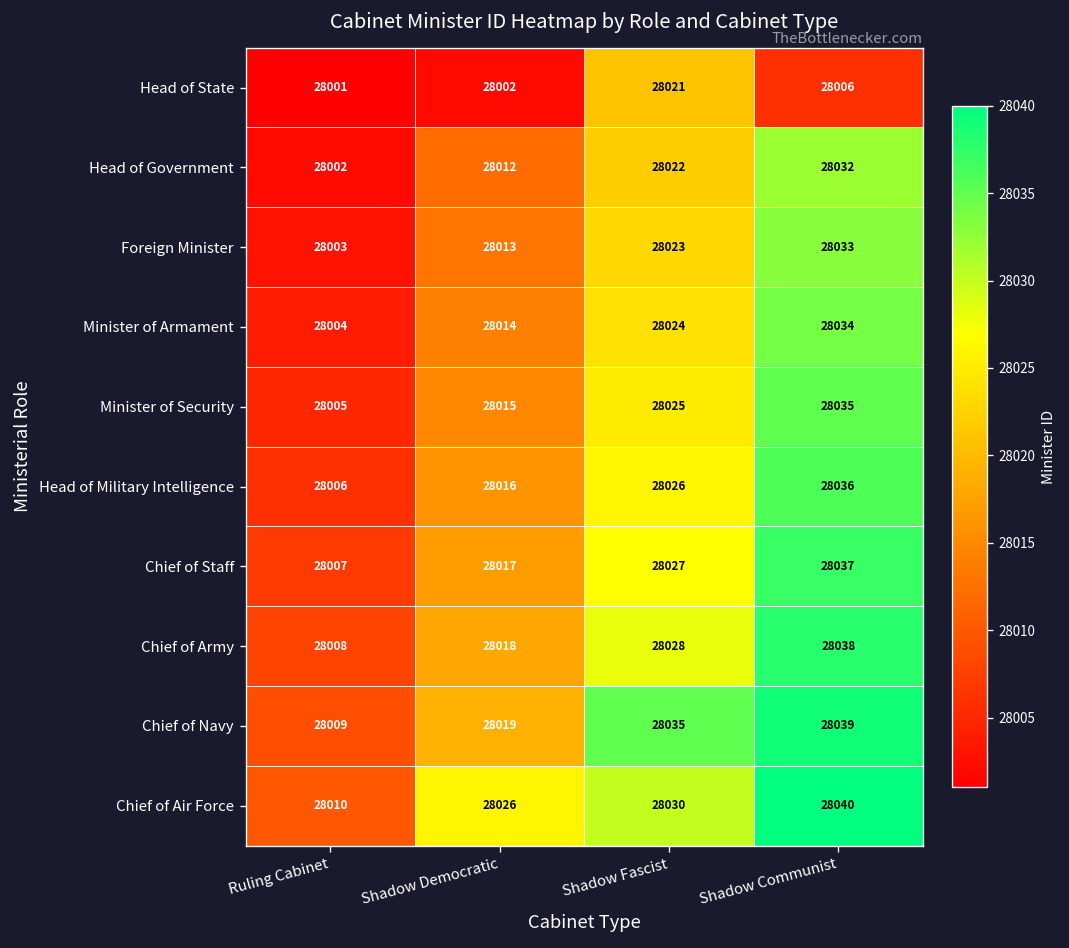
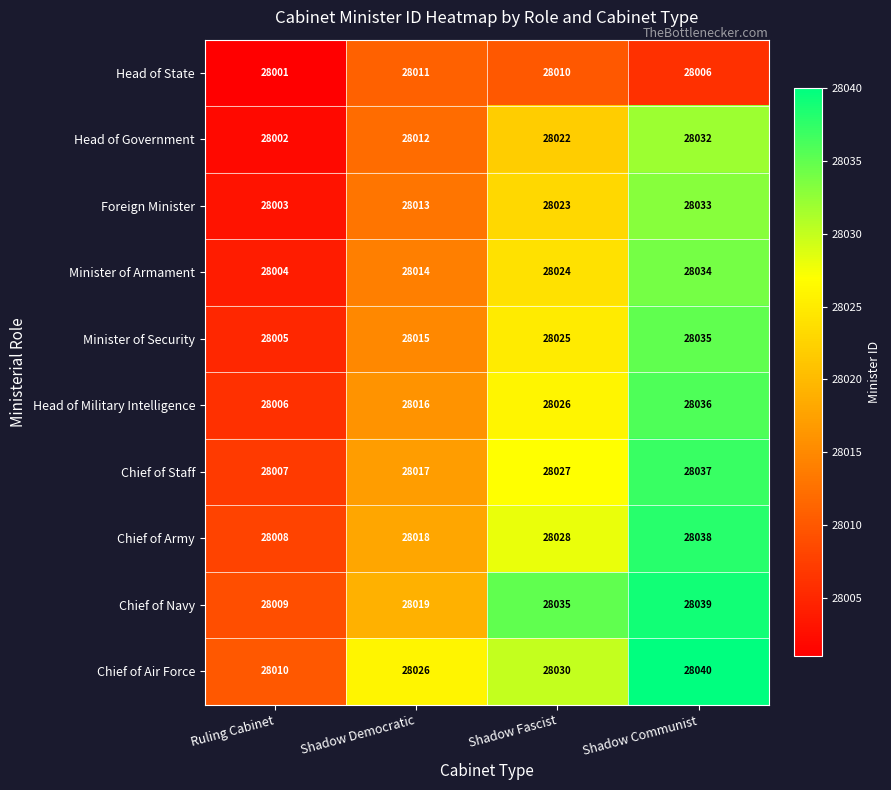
Head of State, Shadow Democratic: 28002 -> 28011
Head of State, Shadow Fascist: 28021 -> 28010
